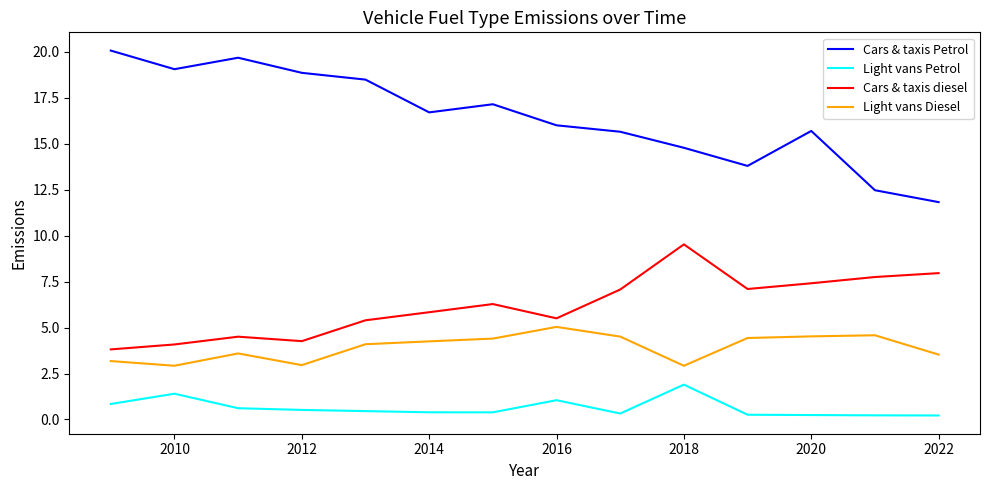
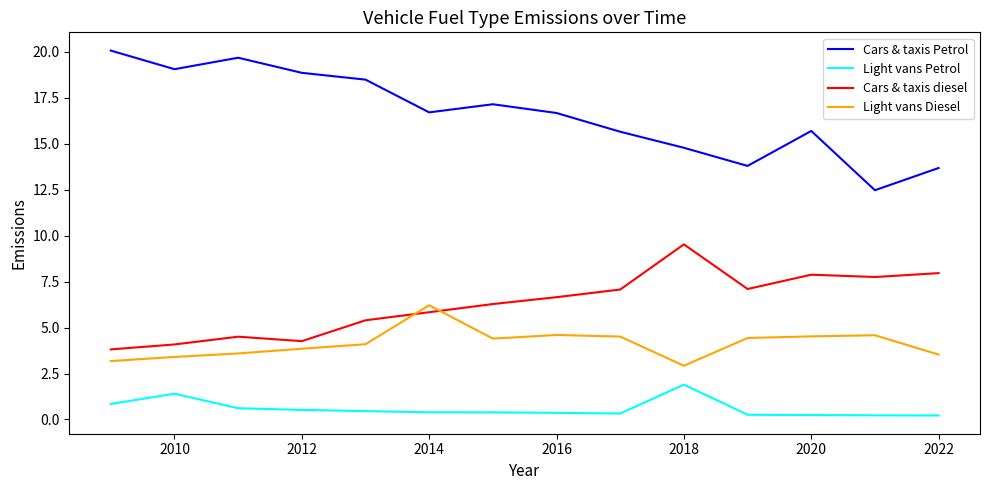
Light vans Diesel, 2010: 2.9 -> 3.4
Light vans Diesel, 2012: 3.0 -> 3.9
Light vans Diesel, 2014: 4.3 -> 6.2
Cars & taxis Petrol, 2016: 16.0 -> 16.7
Light vans Petrol, 2016: 1.0 -> 0.4
Cars & taxis diesel, 2016: 5.5 -> 6.7
Light vans Diesel, 2016: 5.0 -> 4.6
Cars & taxis diesel, 2020: 7.4 -> 7.9
Cars & taxis Petrol, 2022: 11.8 -> 13.7
